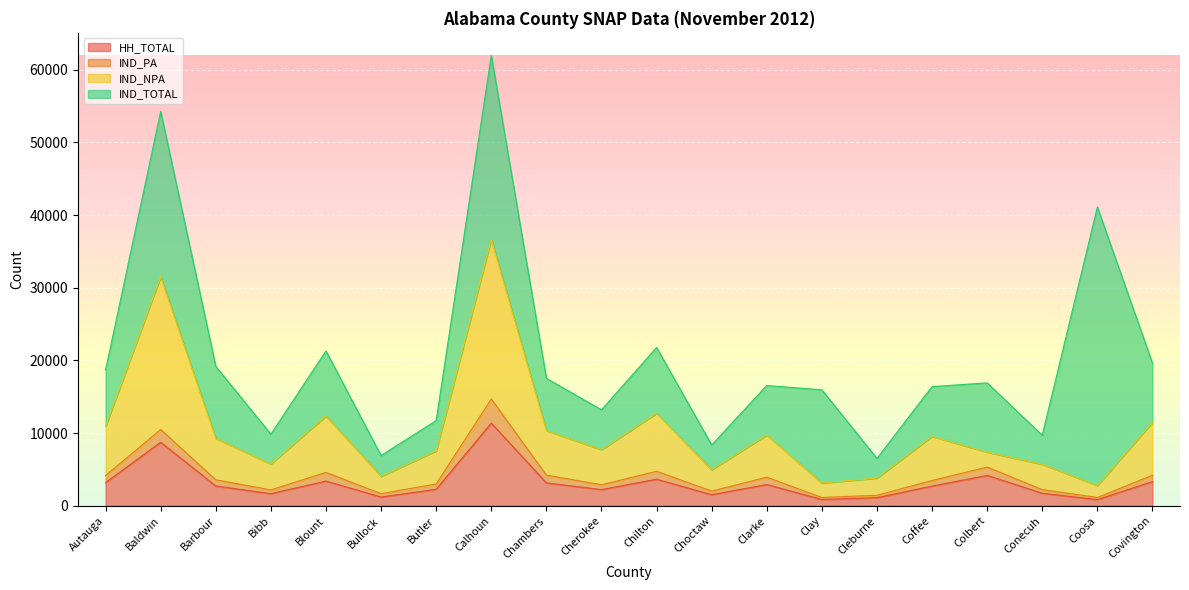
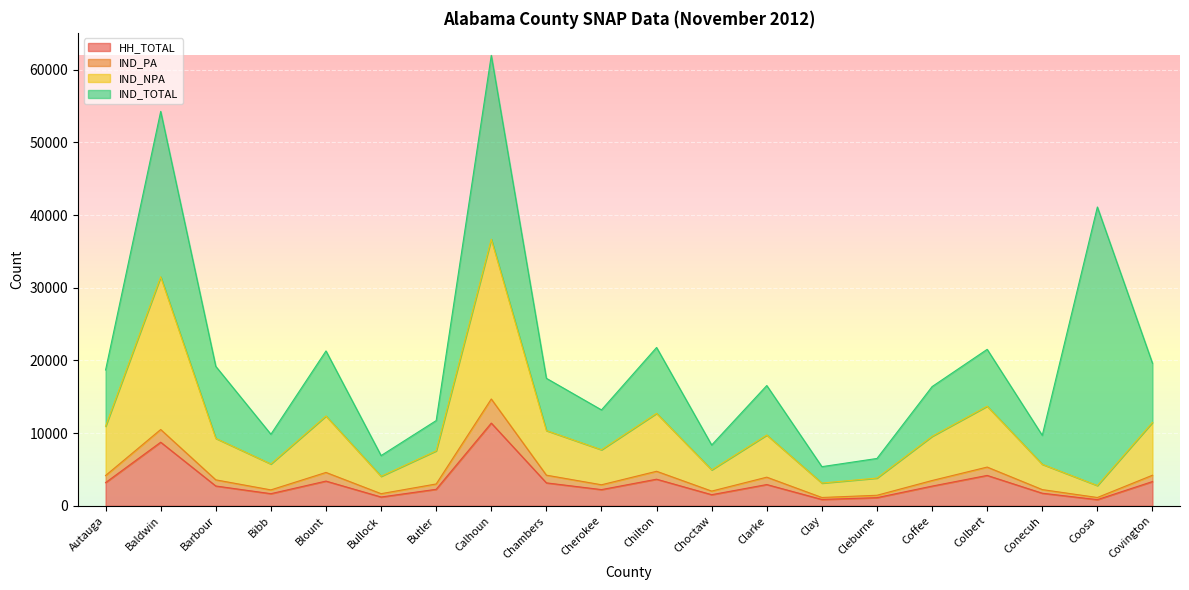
IND_TOTAL, Clay: 13000 -> 2000
IND_NPA, Colbert: 2000 -> 8000
IND_TOTAL, Colbert: 10000 -> 8000
